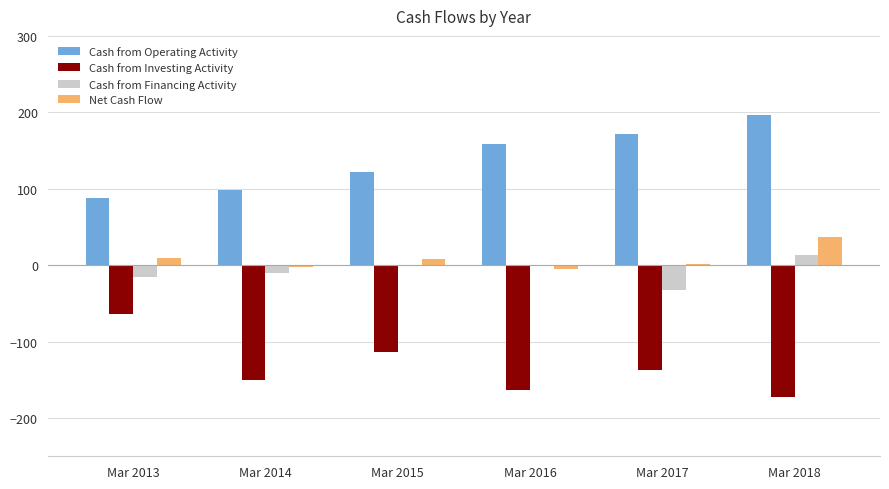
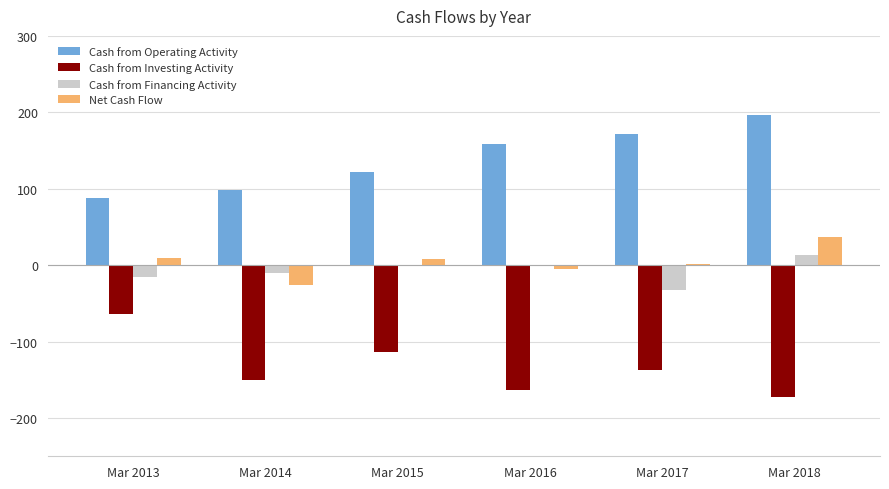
Net Cash Flow, Mar 2014: 0 -> -30
